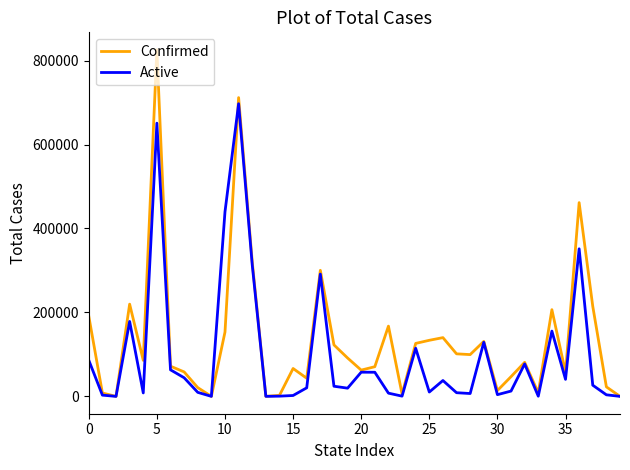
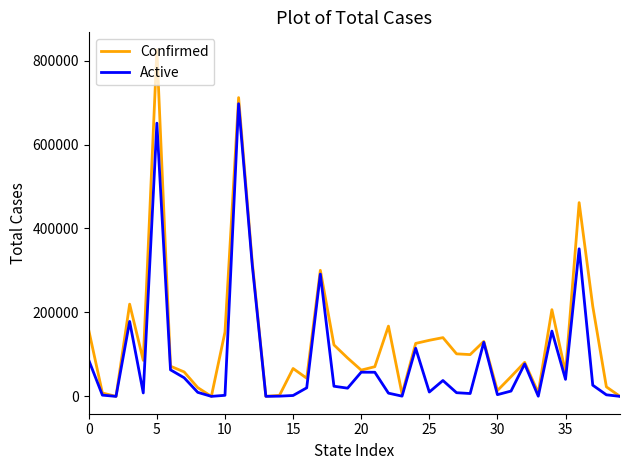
Confirmed, 0: 190000 -> 160000
Active, 10: 440000 -> 0
